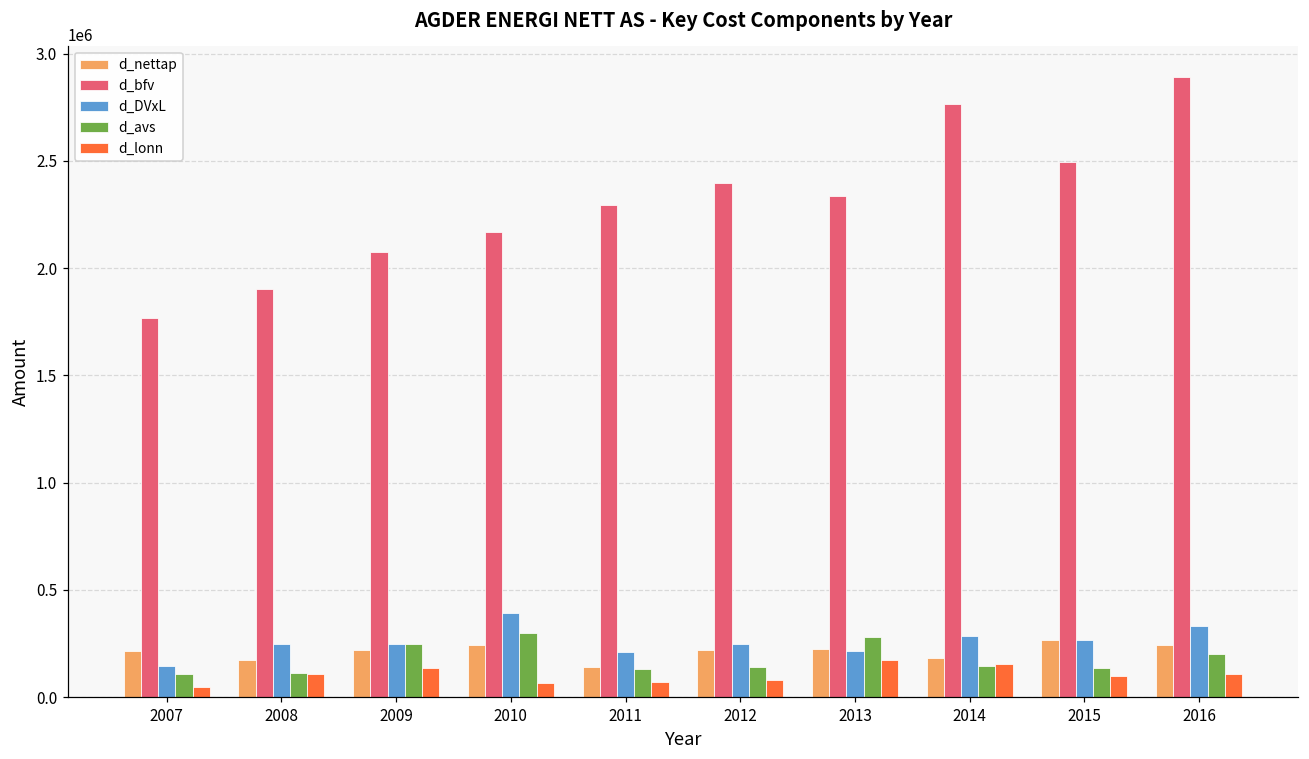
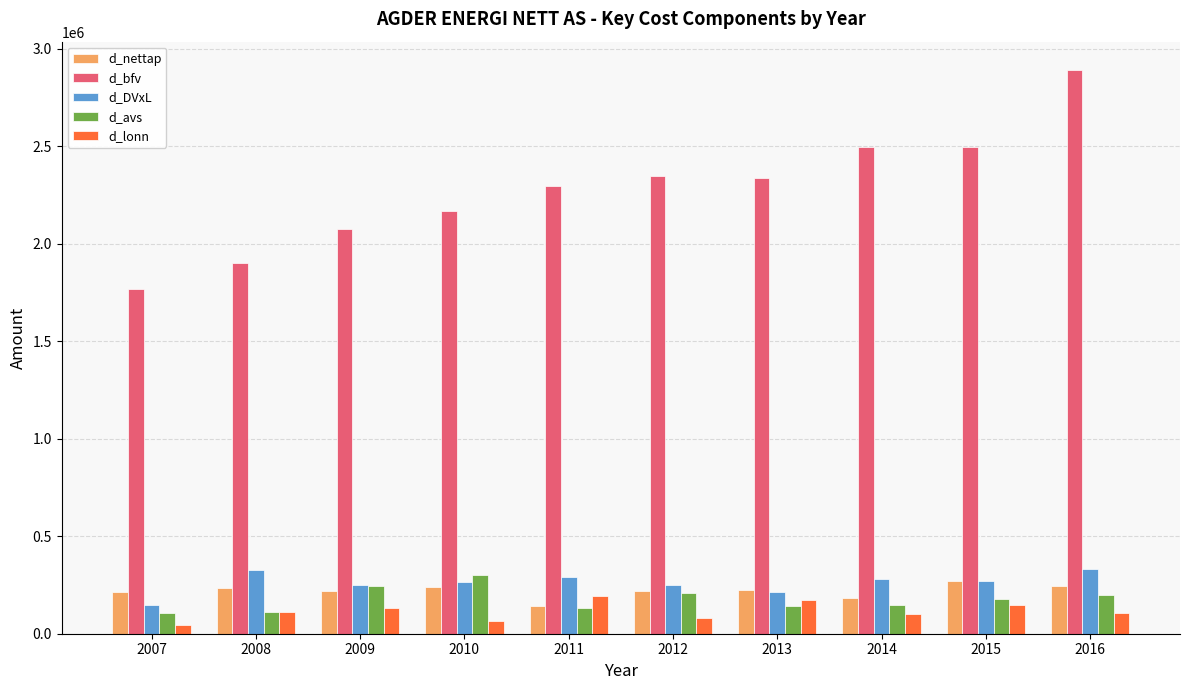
d_nettap, 2008: 180000 -> 230000
d_DVxL, 2008: 250000 -> 330000
d_DVxL, 2010: 390000 -> 260000
d_DVxL, 2011: 210000 -> 290000
d_lonn, 2011: 70000 -> 190000
d_bfv, 2012: 2400000 -> 2350000
d_avs, 2012: 140000 -> 210000
d_avs, 2013: 280000 -> 140000
d_bfv, 2014: 2760000 -> 2490000
d_lonn, 2014: 150000 -> 100000
d_avs, 2015: 140000 -> 180000
d_lonn, 2015: 100000 -> 150000
